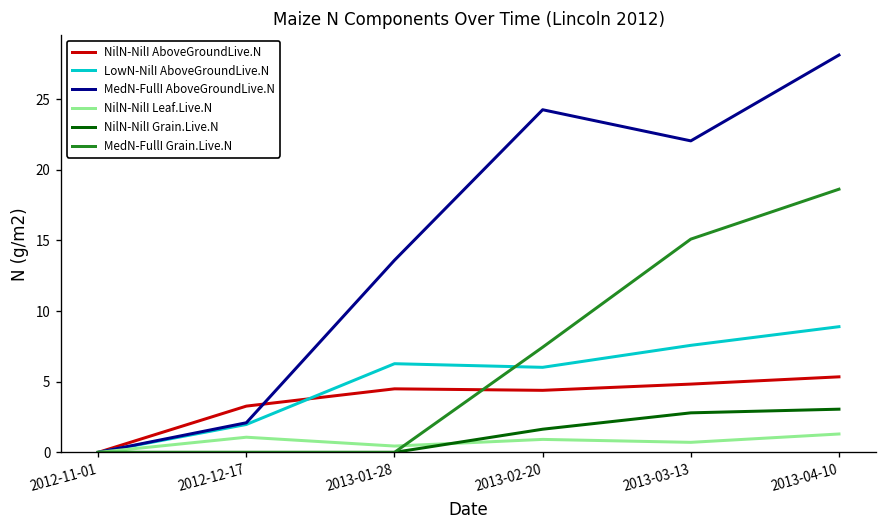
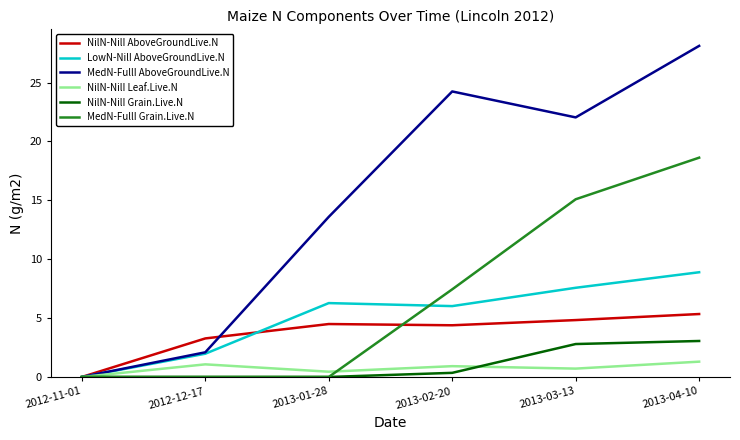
NilN-NilI Grain.Live.N, 2013-02-20: 1.6 -> 0.4
